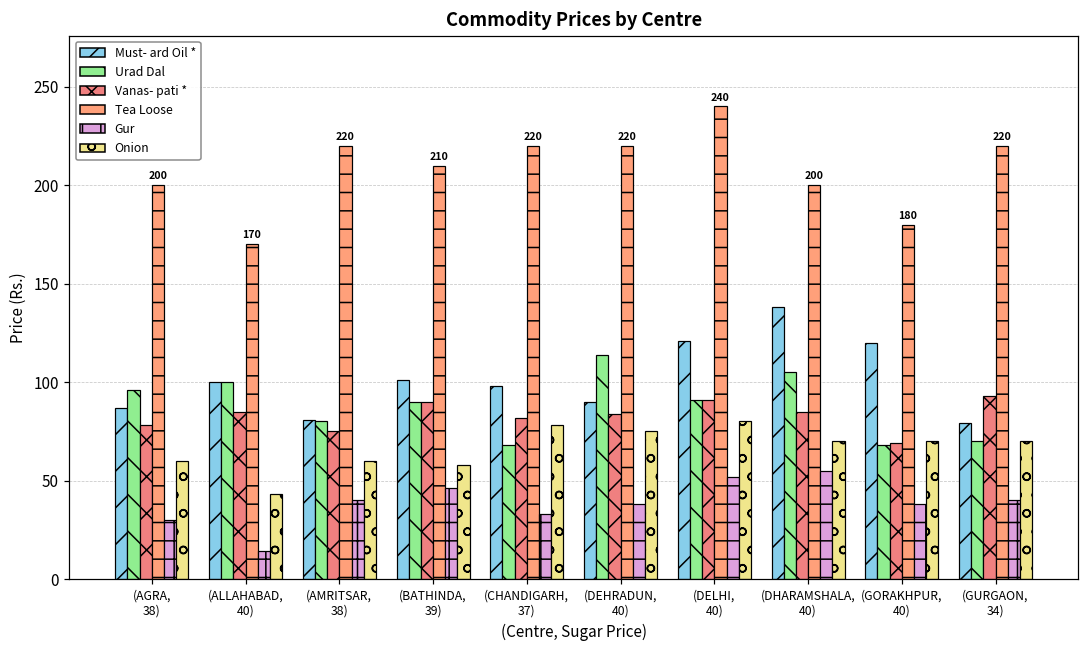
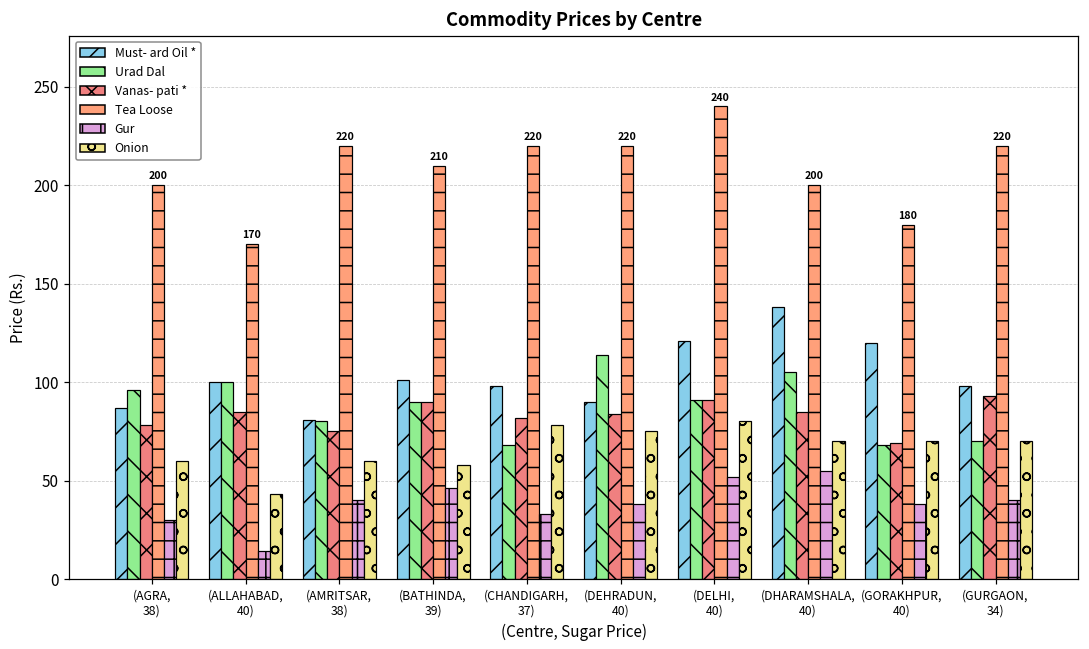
Must- ard Oil *, (GURGAON, 34): 79 -> 98
